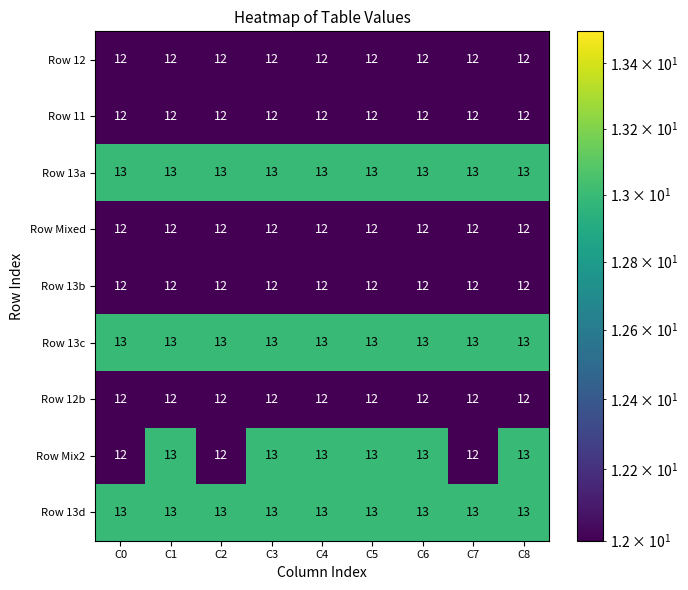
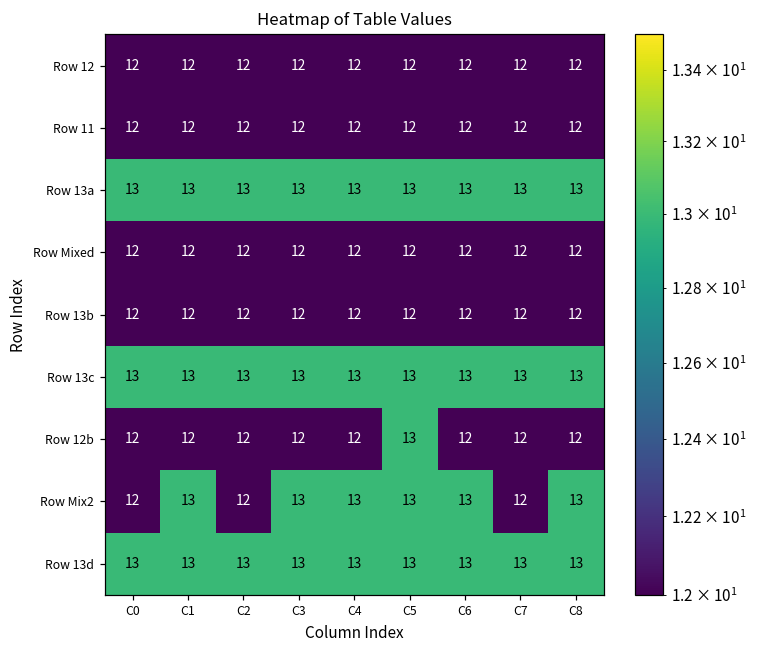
Row 12b, C5: 12 -> 13
